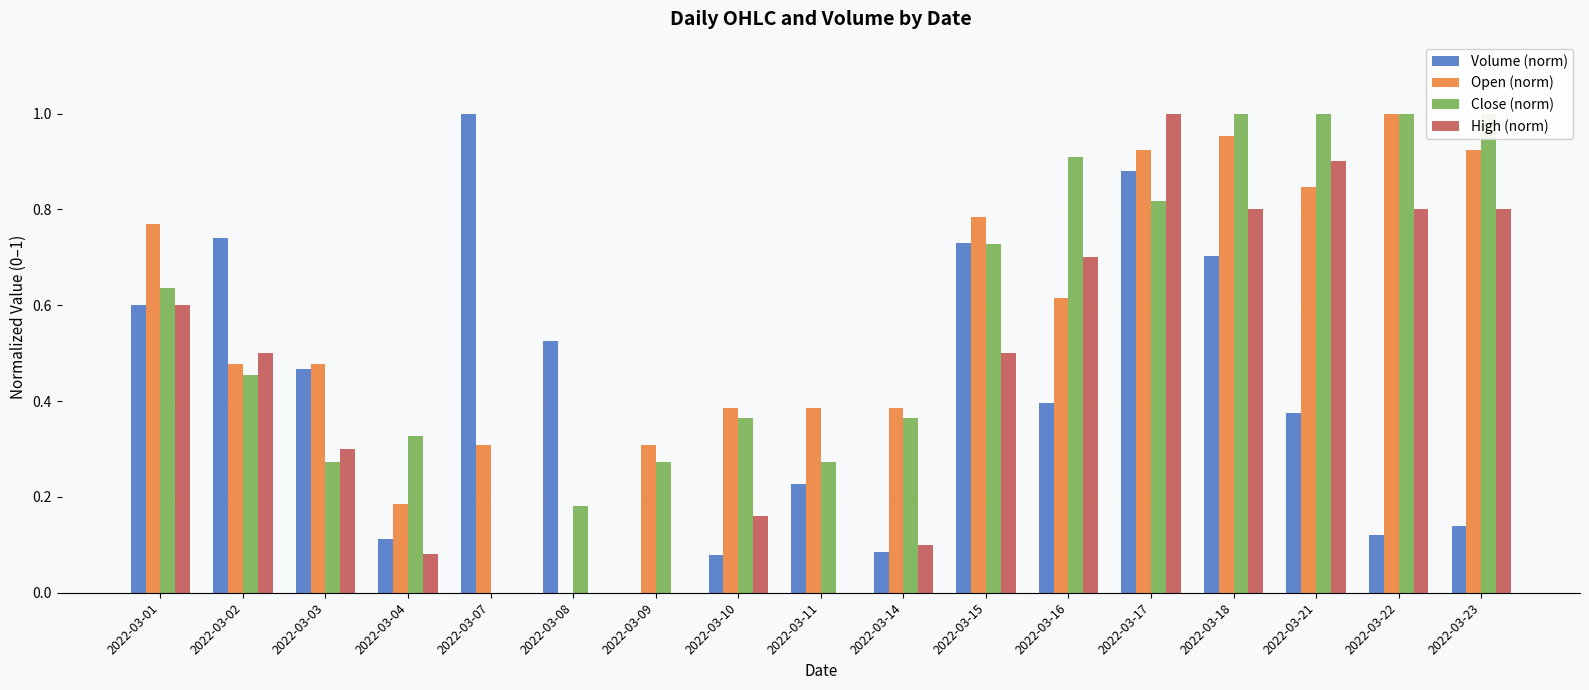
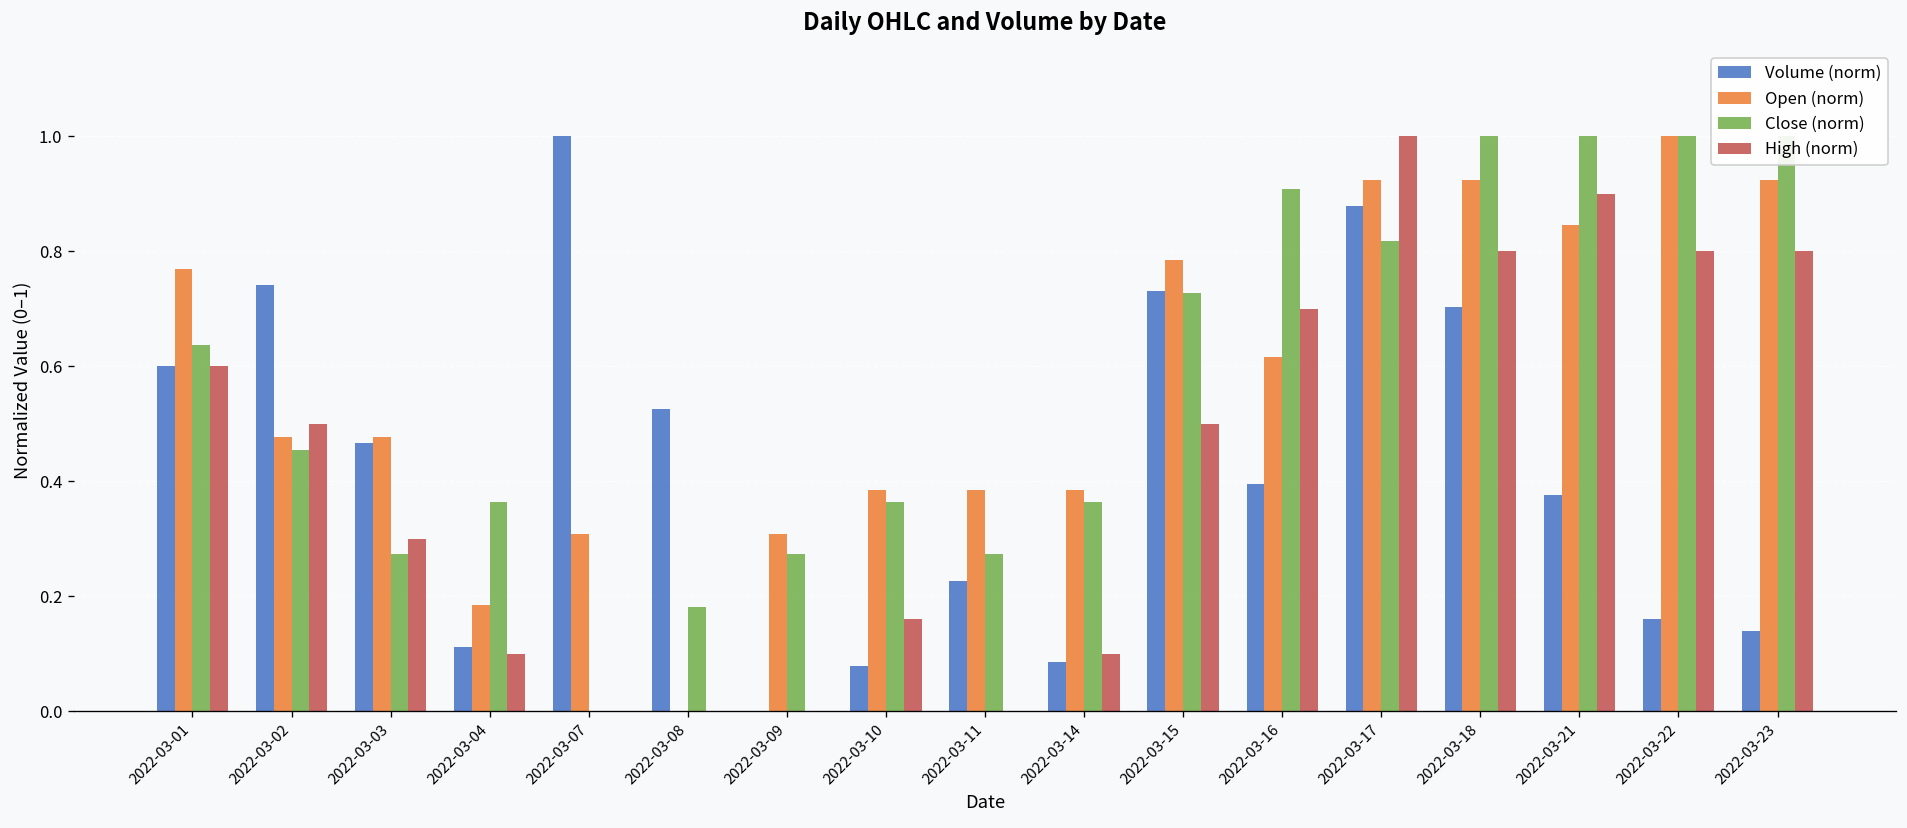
Close (norm), 2022-03-04: 0.33 -> 0.36
High (norm), 2022-03-04: 0.08 -> 0.10
Open (norm), 2022-03-18: 0.95 -> 0.92
Volume (norm), 2022-03-22: 0.12 -> 0.16
